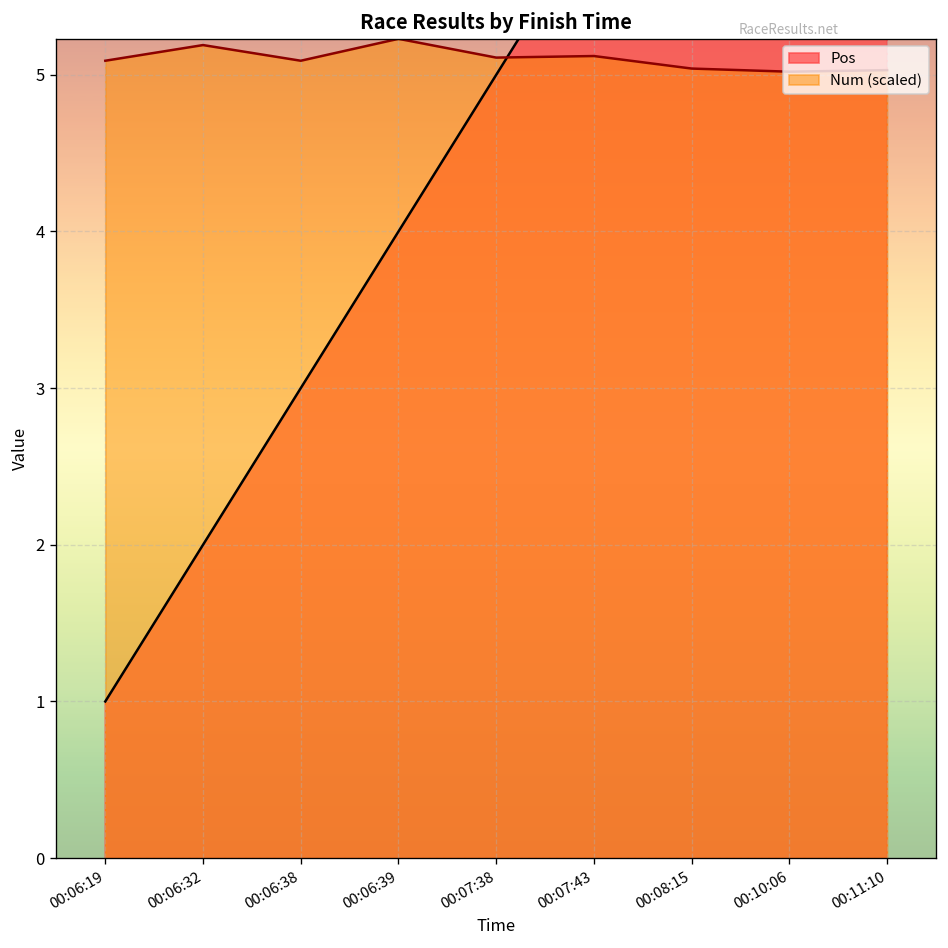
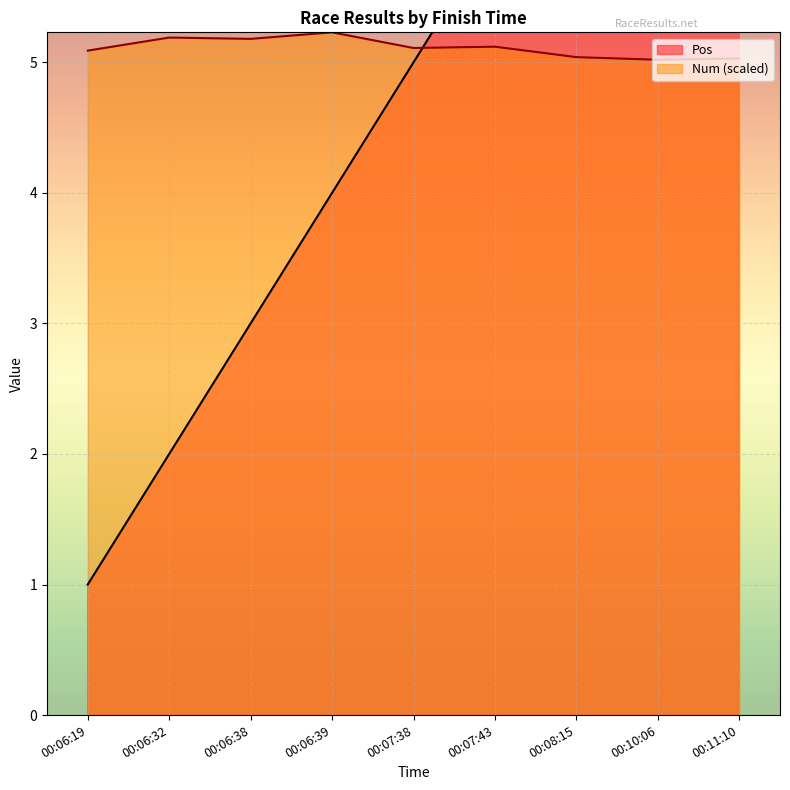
Num (scaled), 00:06:38: 5.09 -> 5.18
